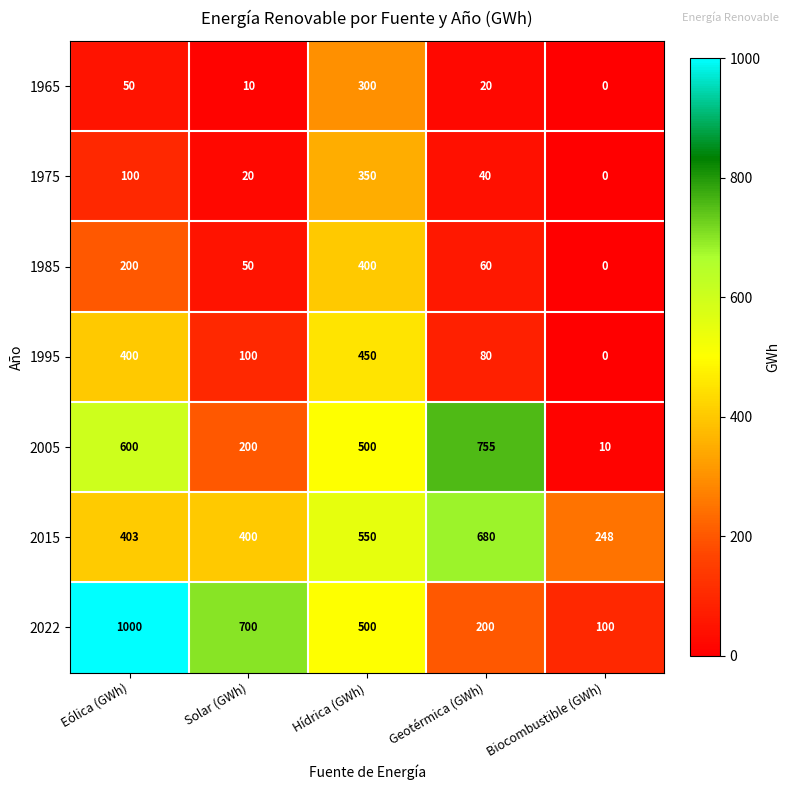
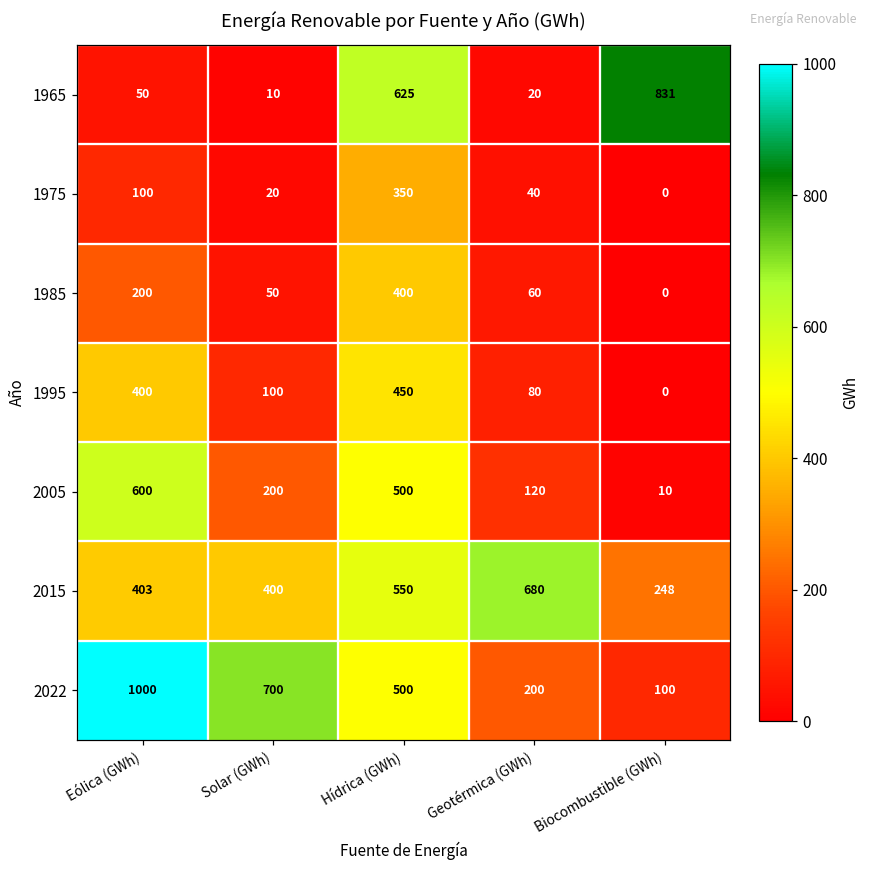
1965, Hídrica (GWh): 300 -> 625
1965, Biocombustible (GWh): 0 -> 831
2005, Geotérmica (GWh): 755 -> 120
